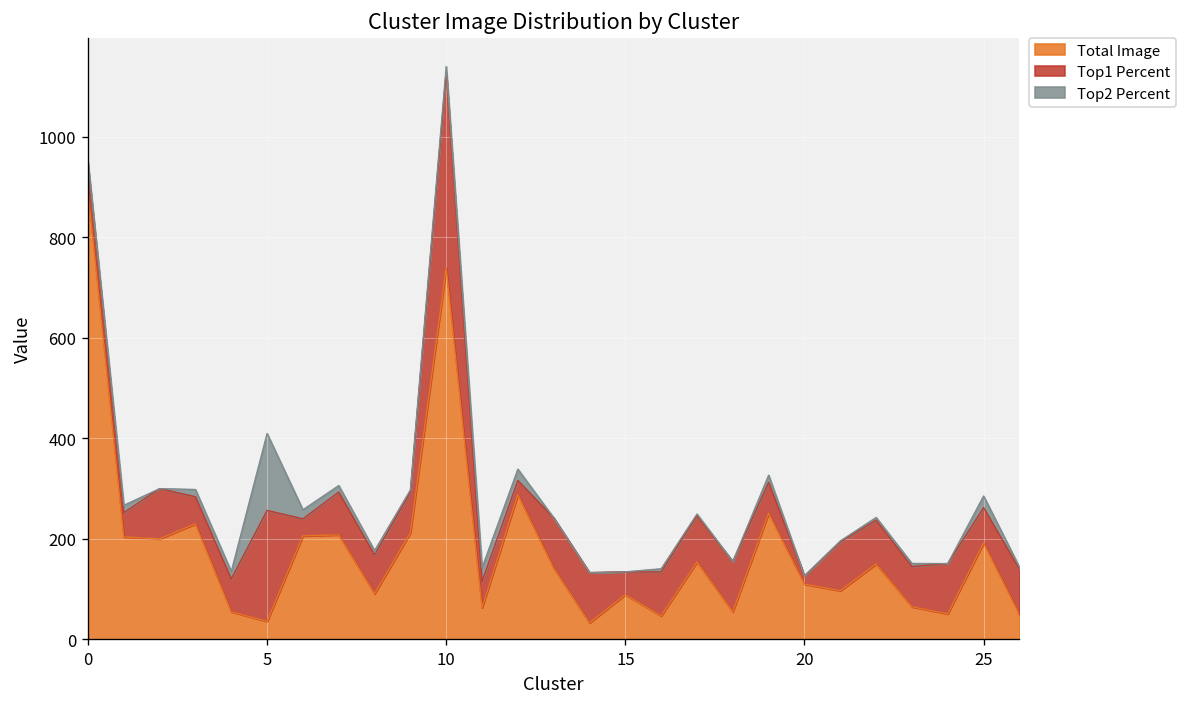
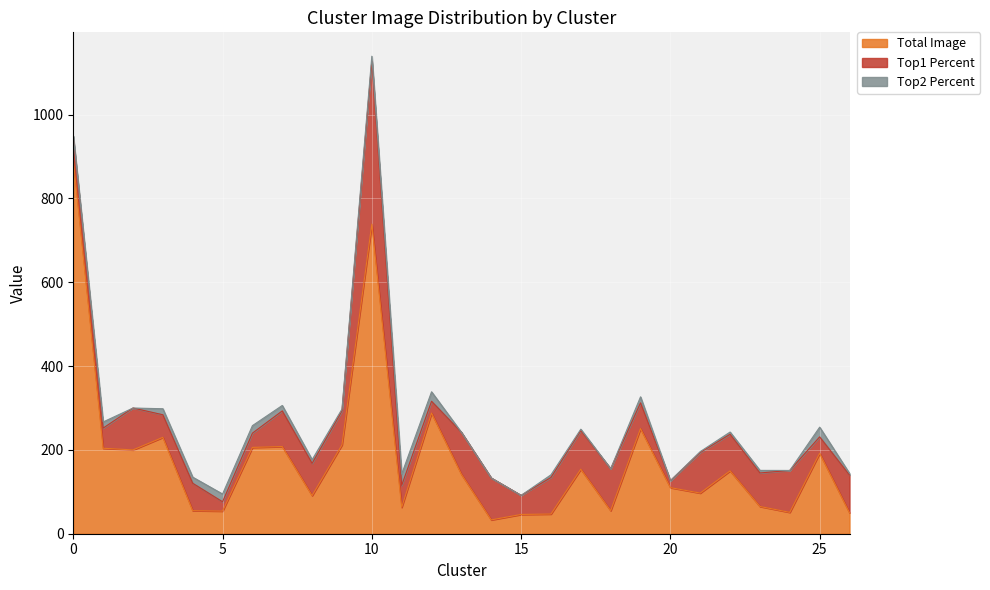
Total Image, 5: 40 -> 50
Top1 Percent, 5: 220 -> 20
Top2 Percent, 5: 150 -> 20
Total Image, 15: 90 -> 50
Top1 Percent, 25: 70 -> 40
